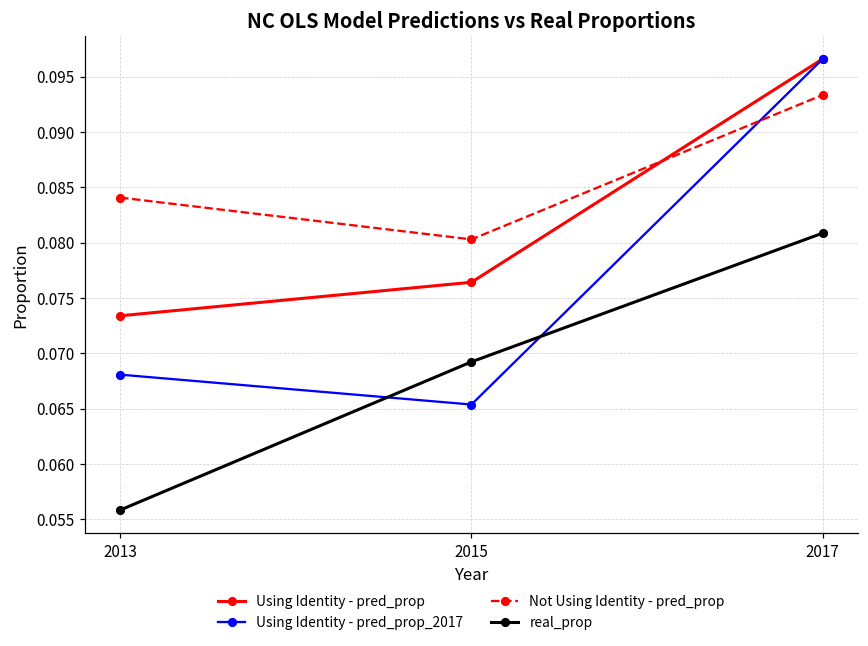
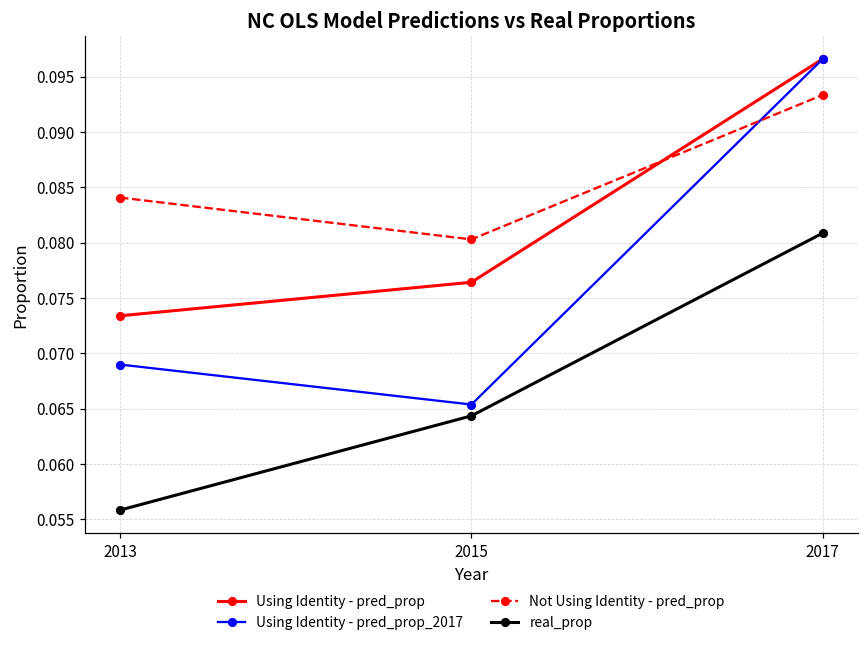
Using Identity - pred_prop_2017, 2013: 0.0681 -> 0.0690
real_prop, 2015: 0.0692 -> 0.0643
